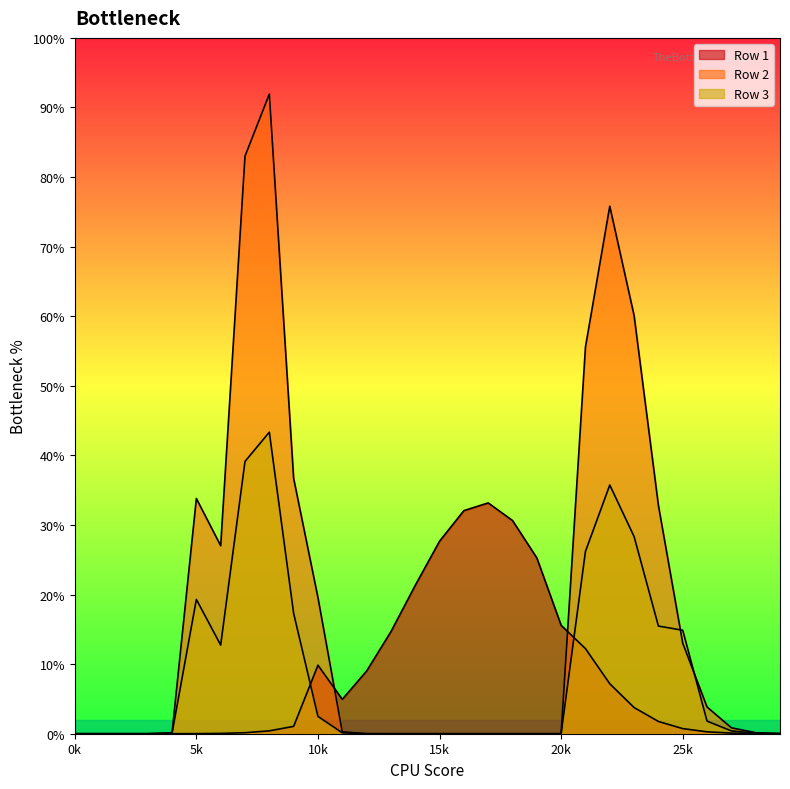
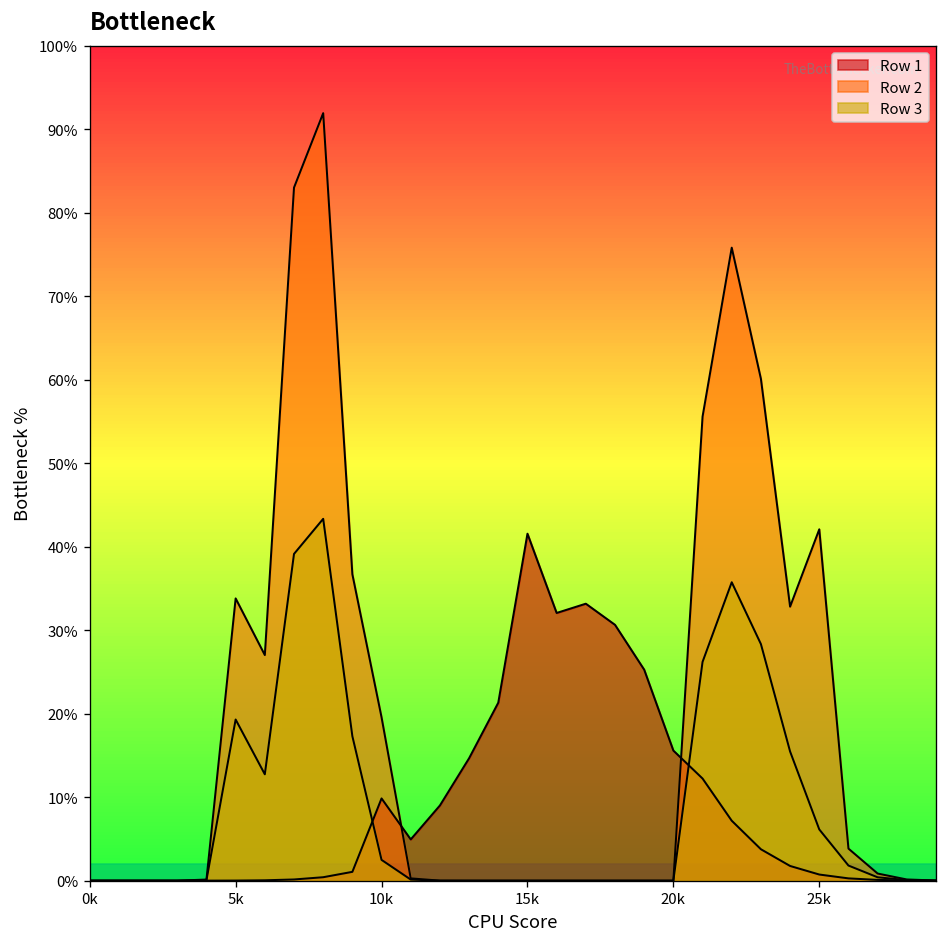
Row 1, 15k: 28% -> 42%
Row 2, 25k: 13% -> 42%
Row 3, 25k: 15% -> 6%
